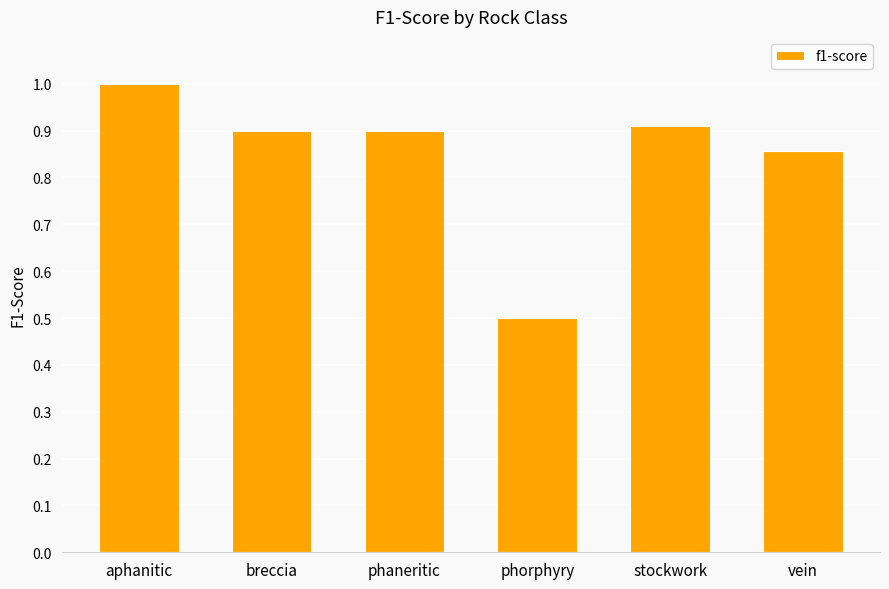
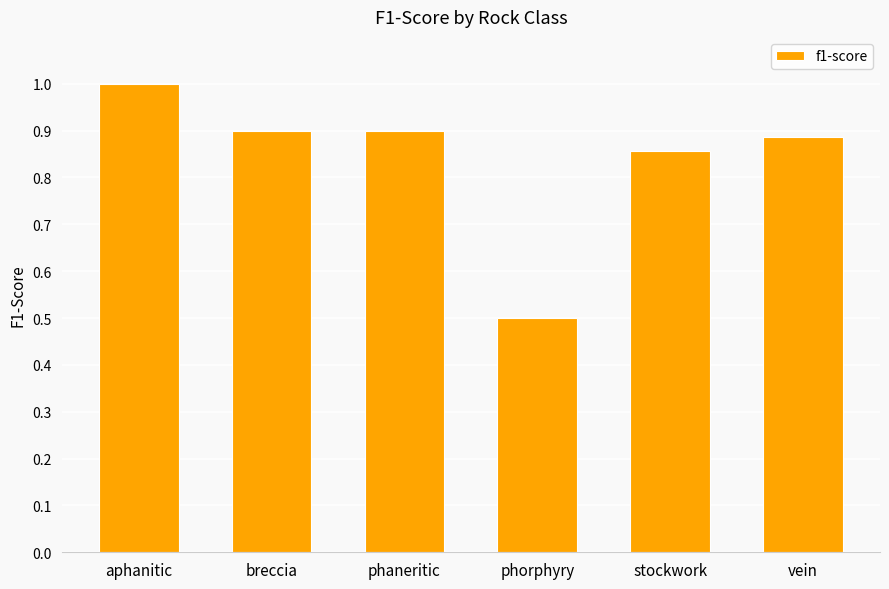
stockwork: 0.91 -> 0.86
vein: 0.86 -> 0.89
